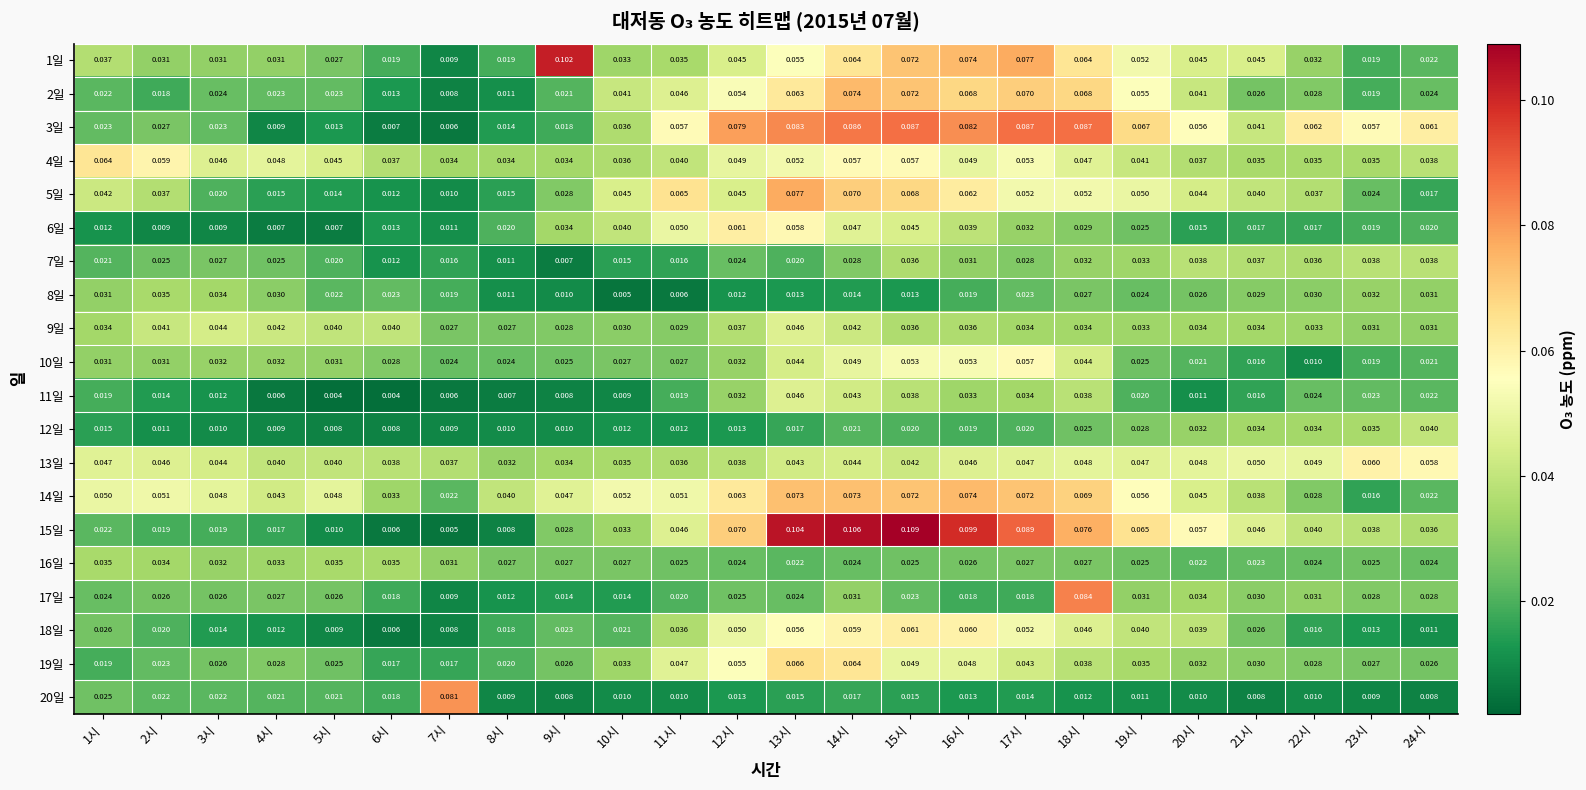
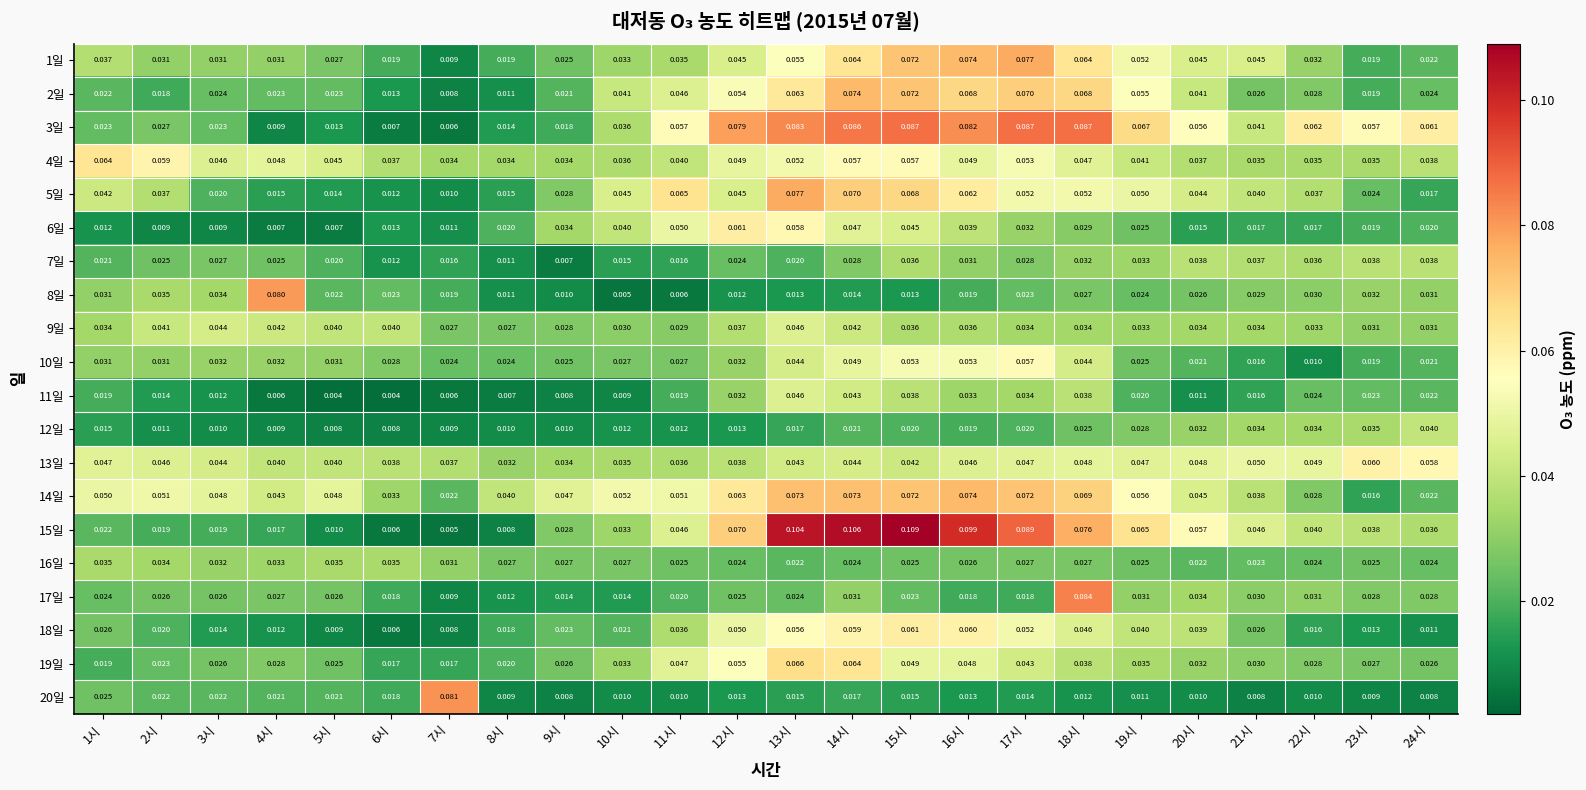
1일, 9시: 0.102 -> 0.025
8일, 4시: 0.030 -> 0.080
